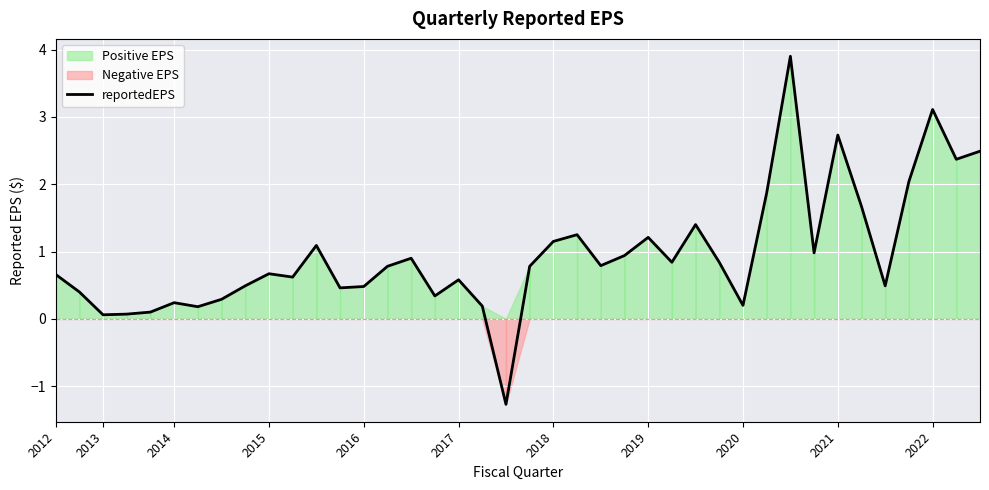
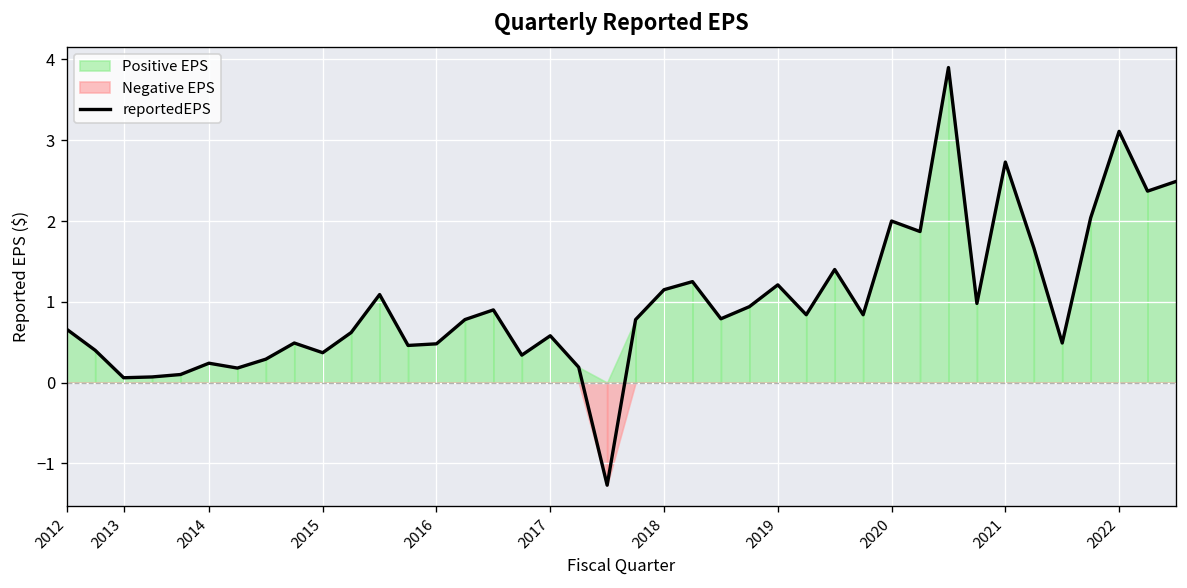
reportedEPS, 2015: 0.7 -> 0.4
reportedEPS, 2020: 0.2 -> 2.0
